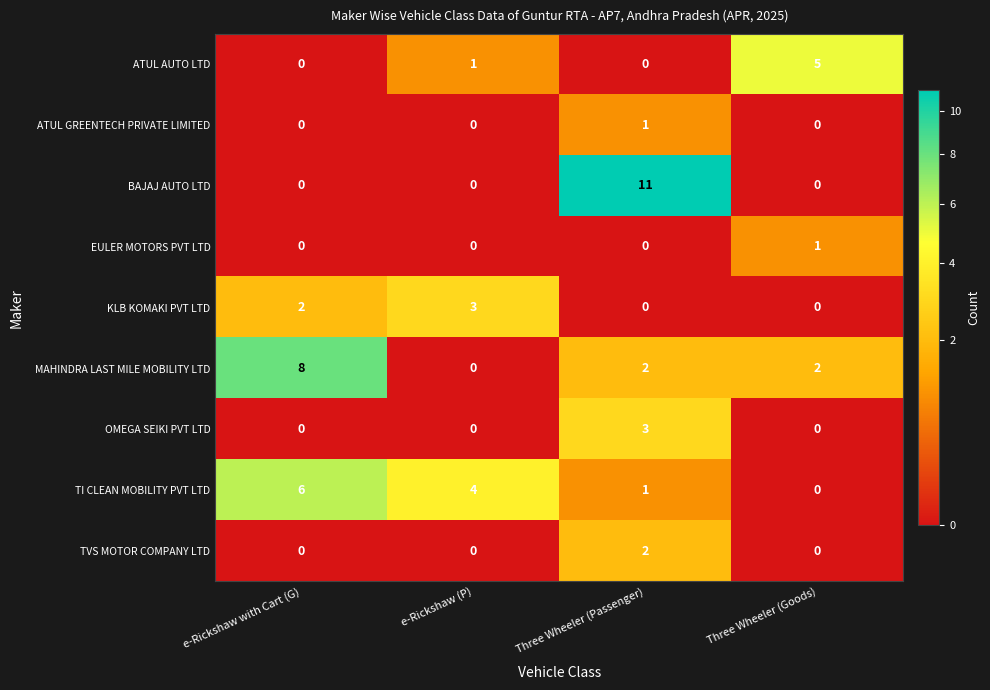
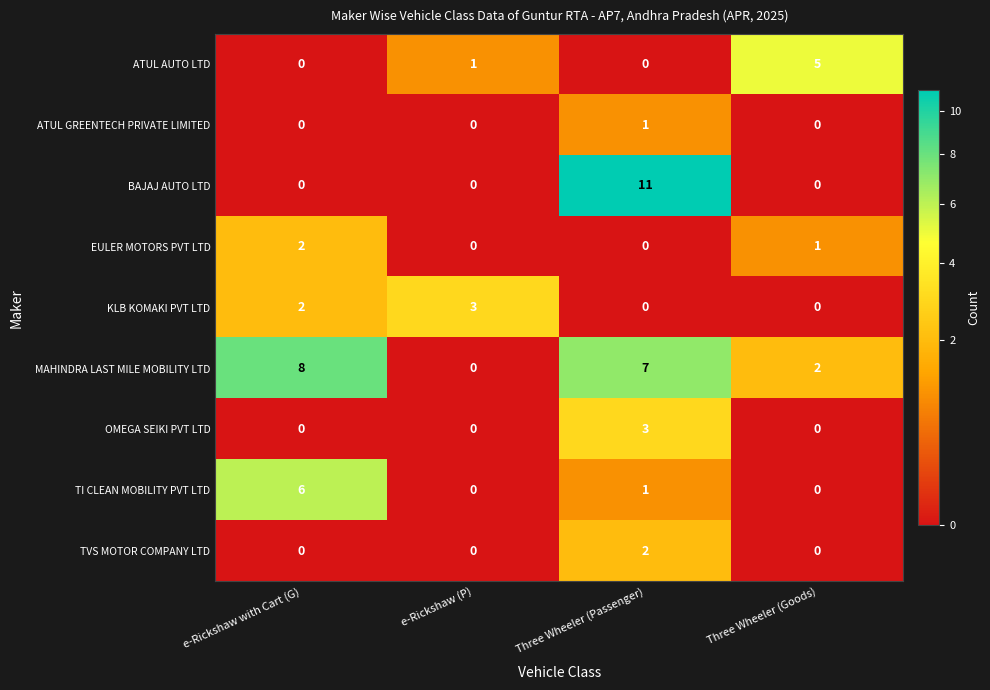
EULER MOTORS PVT LTD, e-Rickshaw with Cart (G): 0 -> 2
MAHINDRA LAST MILE MOBILITY LTD, Three Wheeler (Passenger): 2 -> 7
TI CLEAN MOBILITY PVT LTD, e-Rickshaw (P): 4 -> 0
